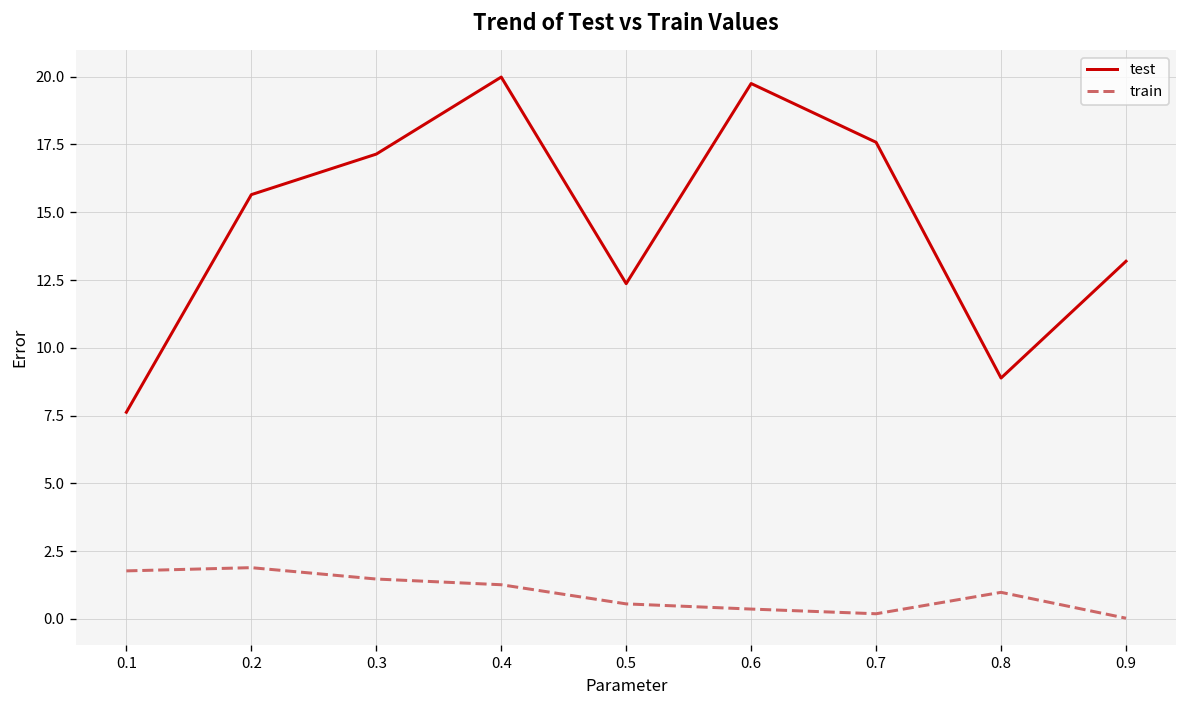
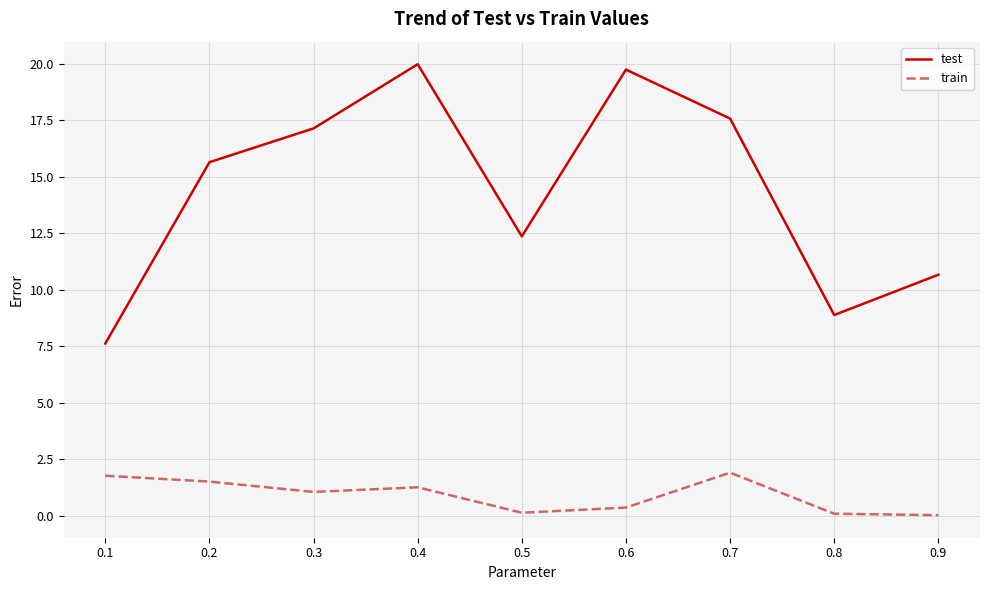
train, 0.2: 1.9 -> 1.5
train, 0.3: 1.5 -> 1.1
train, 0.5: 0.6 -> 0.1
train, 0.7: 0.2 -> 1.9
train, 0.8: 1.0 -> 0.1
test, 0.9: 13.2 -> 10.7
